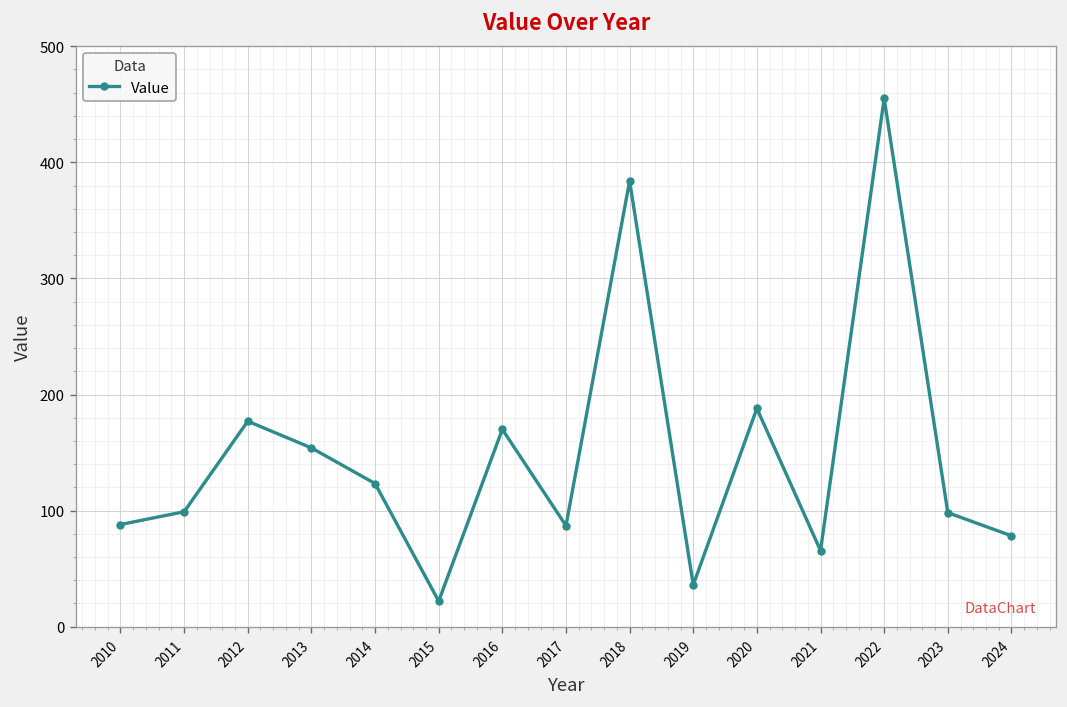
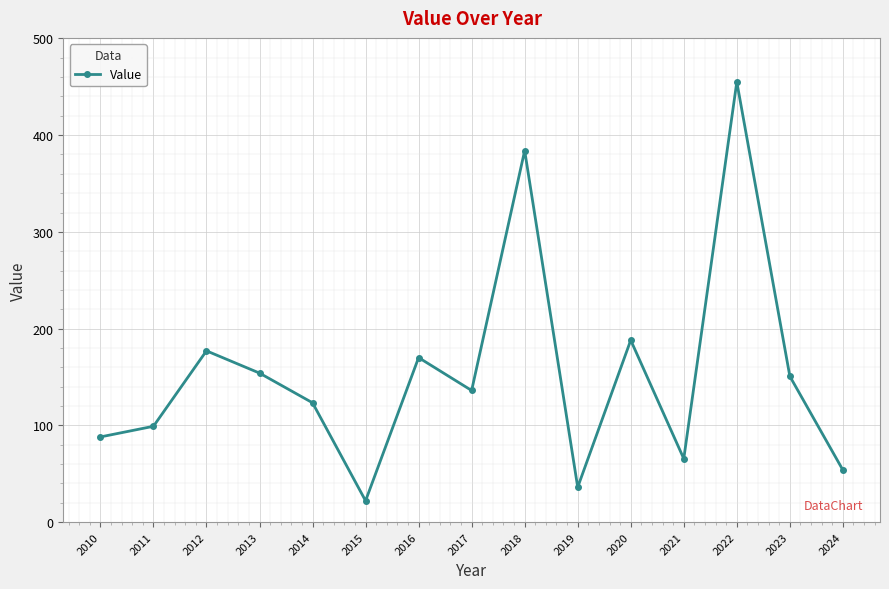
2017: 90 -> 140
2023: 100 -> 150
2024: 80 -> 50
